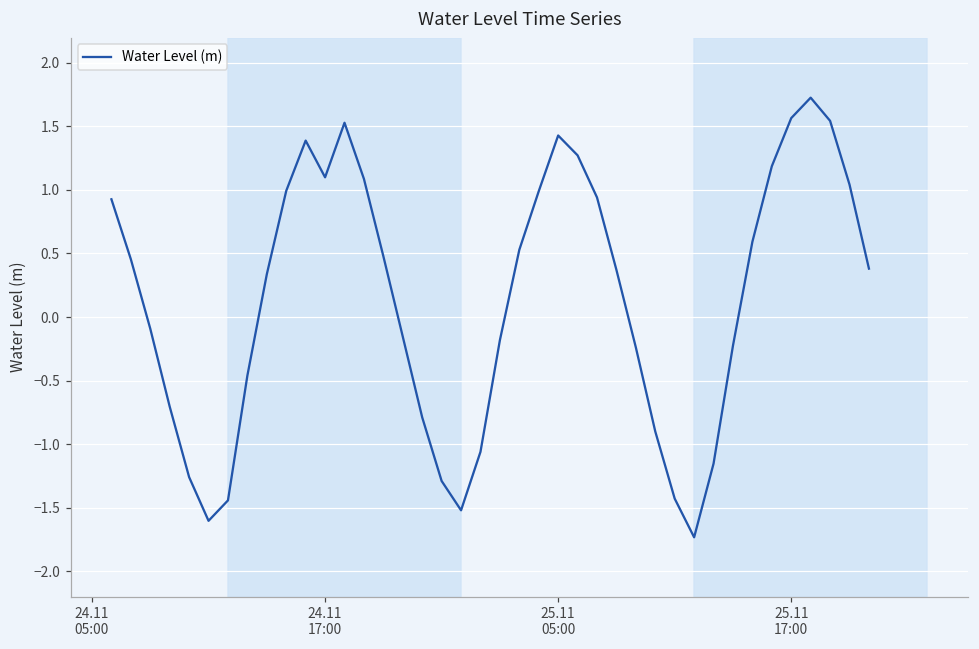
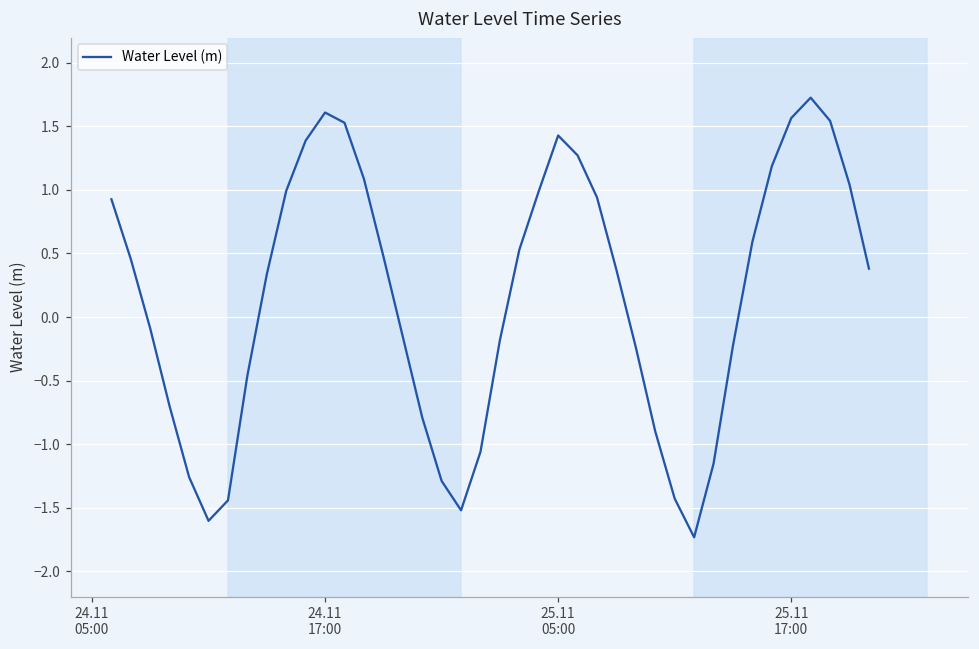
24.11 17:00: 1.10 -> 1.61
